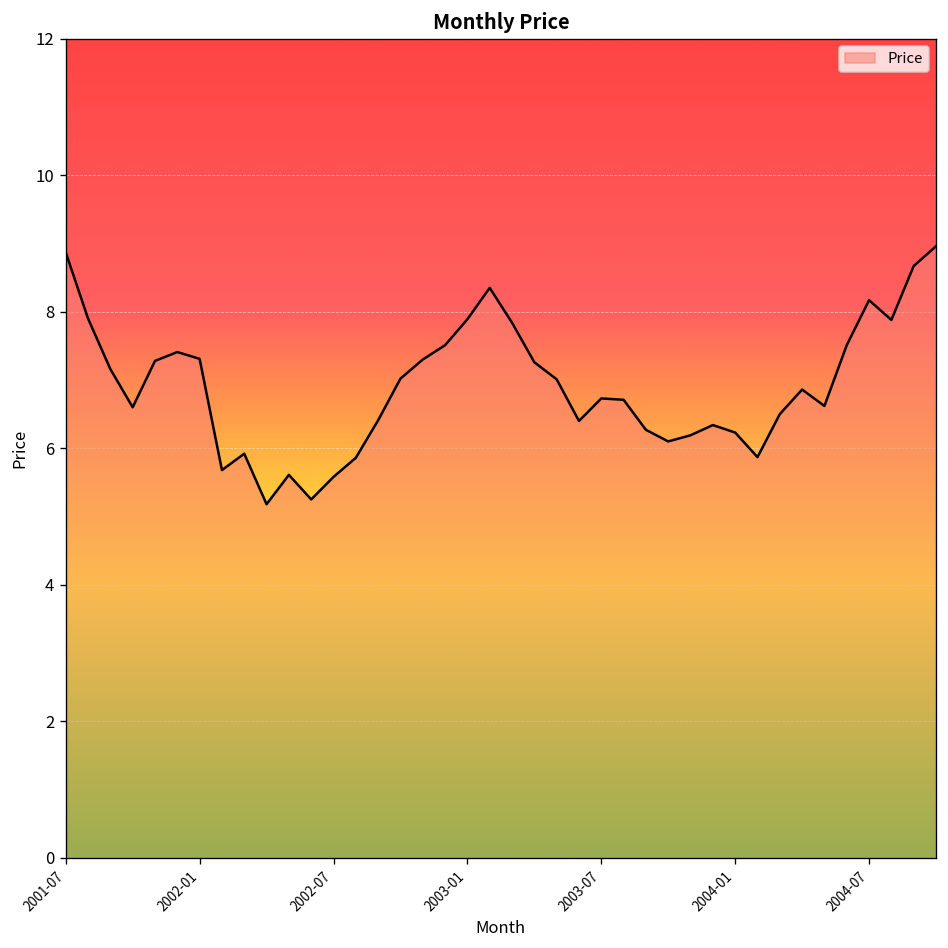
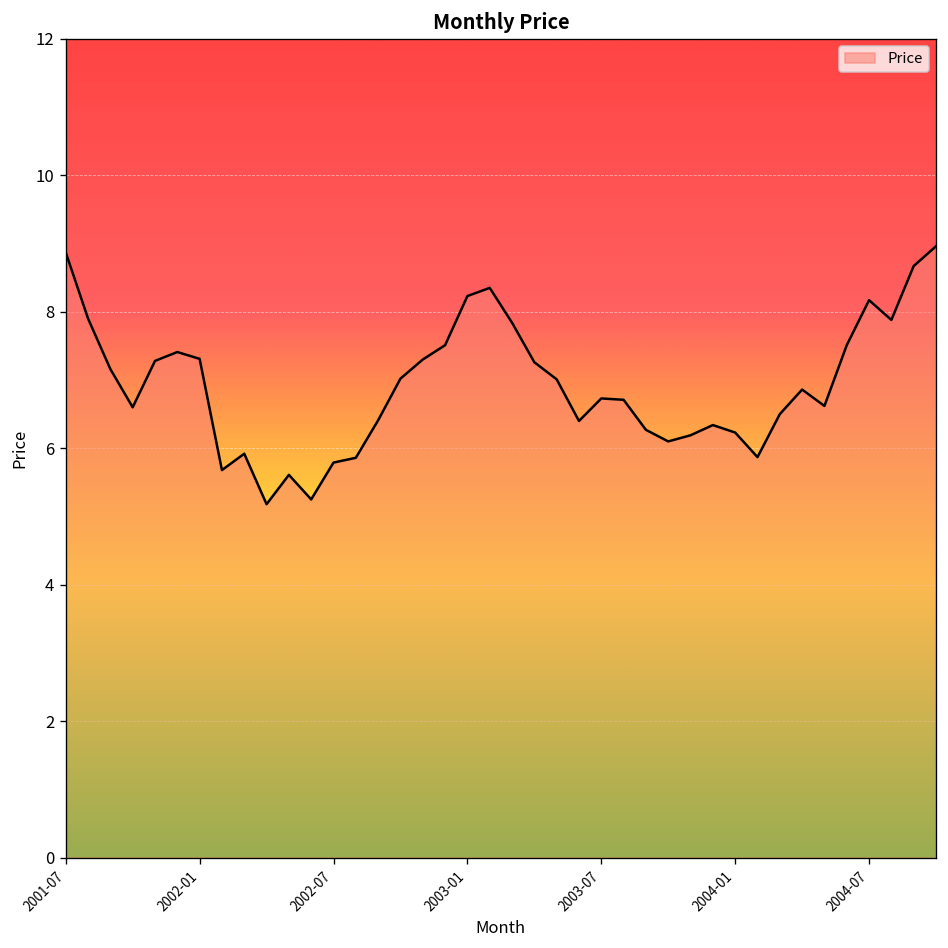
2002-07: 5.6 -> 5.8
2003-01: 7.9 -> 8.2
